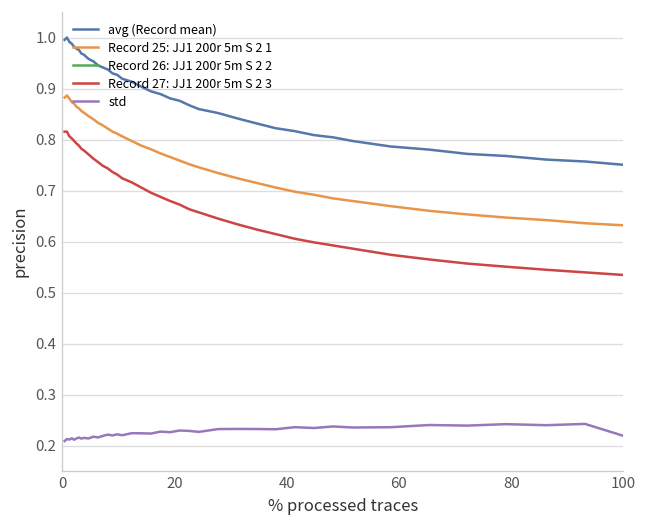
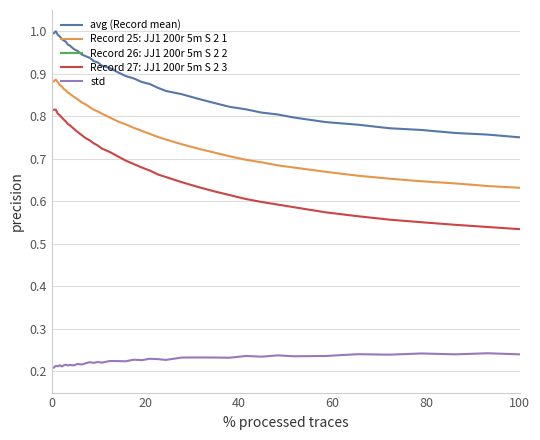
std, 100: 0.22 -> 0.24
